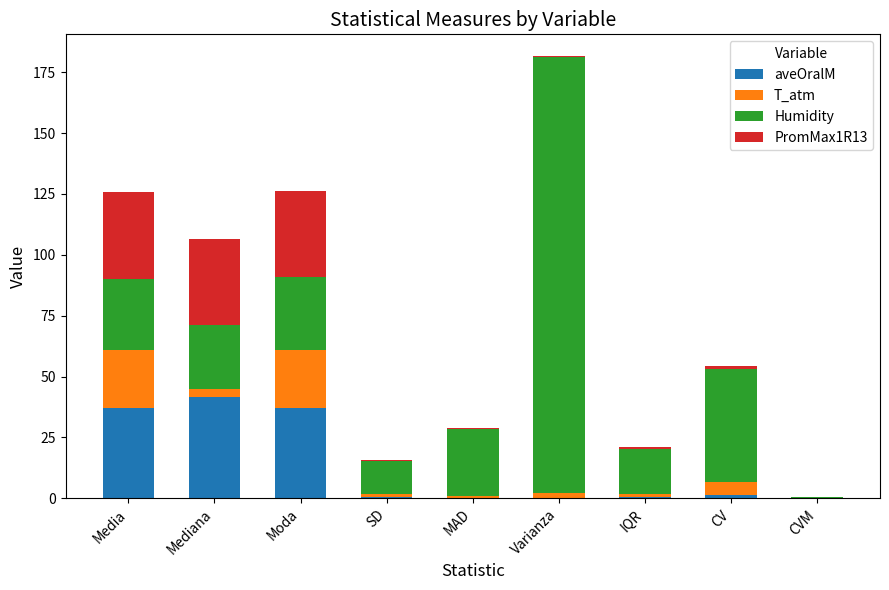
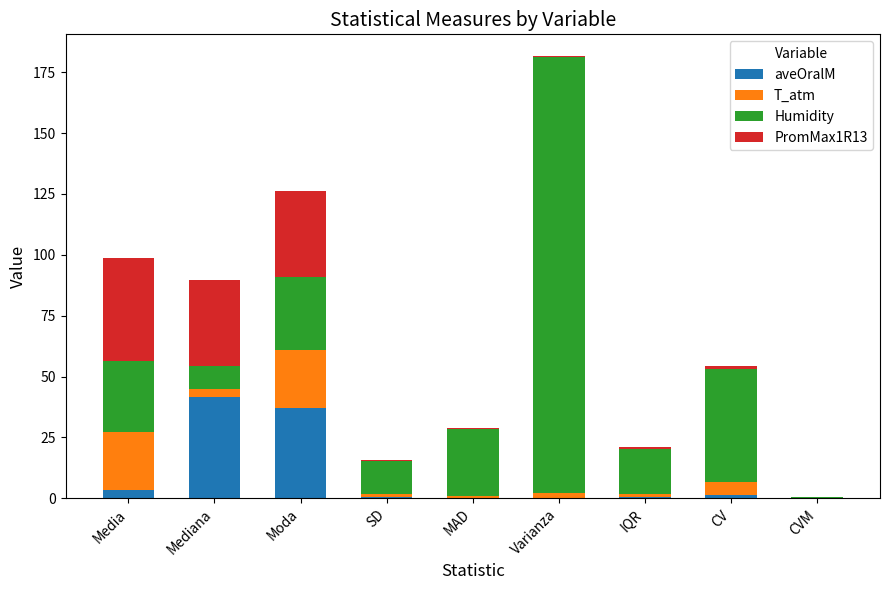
aveOralM, Media: 37 -> 3
PromMax1R13, Media: 36 -> 42
Humidity, Mediana: 26 -> 10
